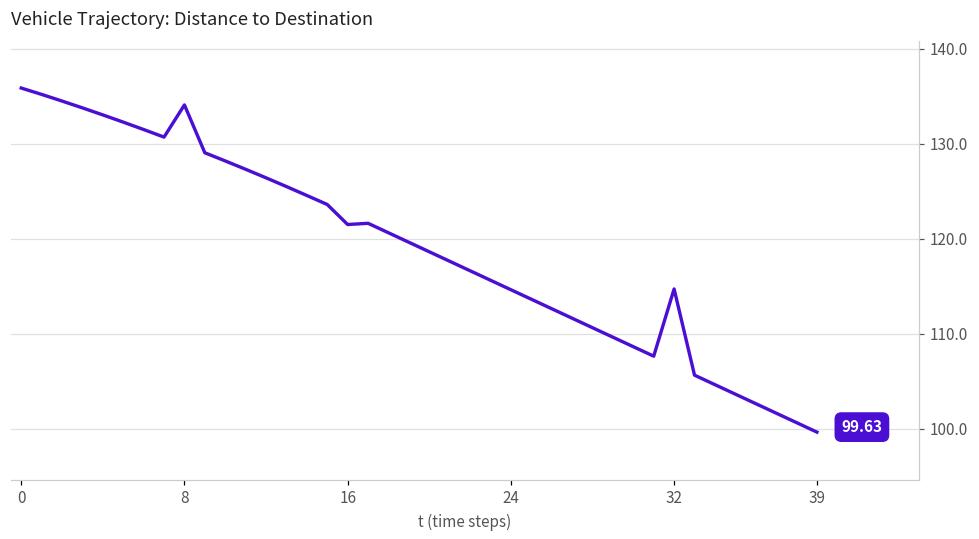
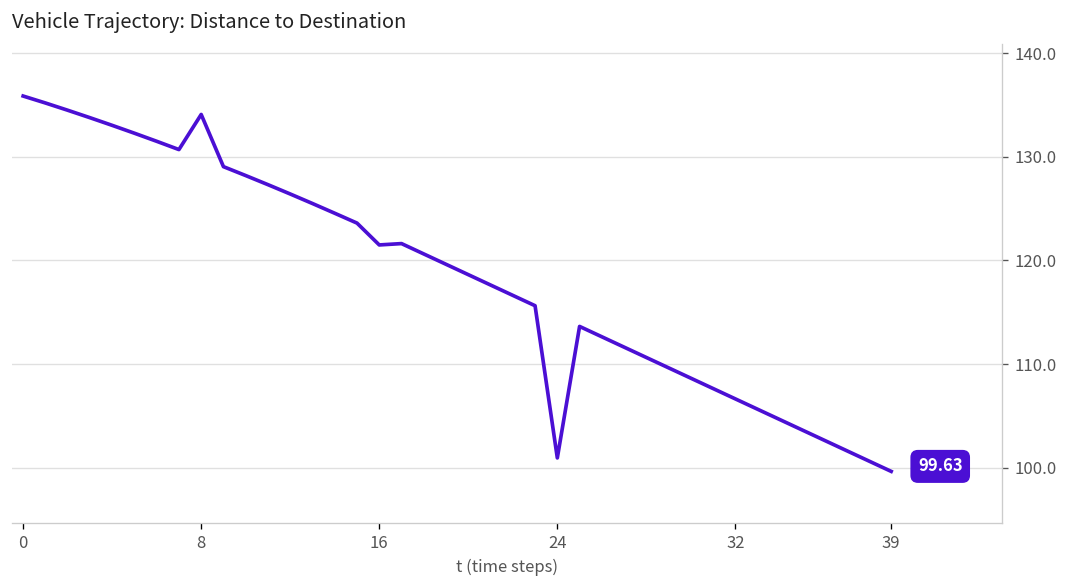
24: 115 -> 101
32: 115 -> 107
